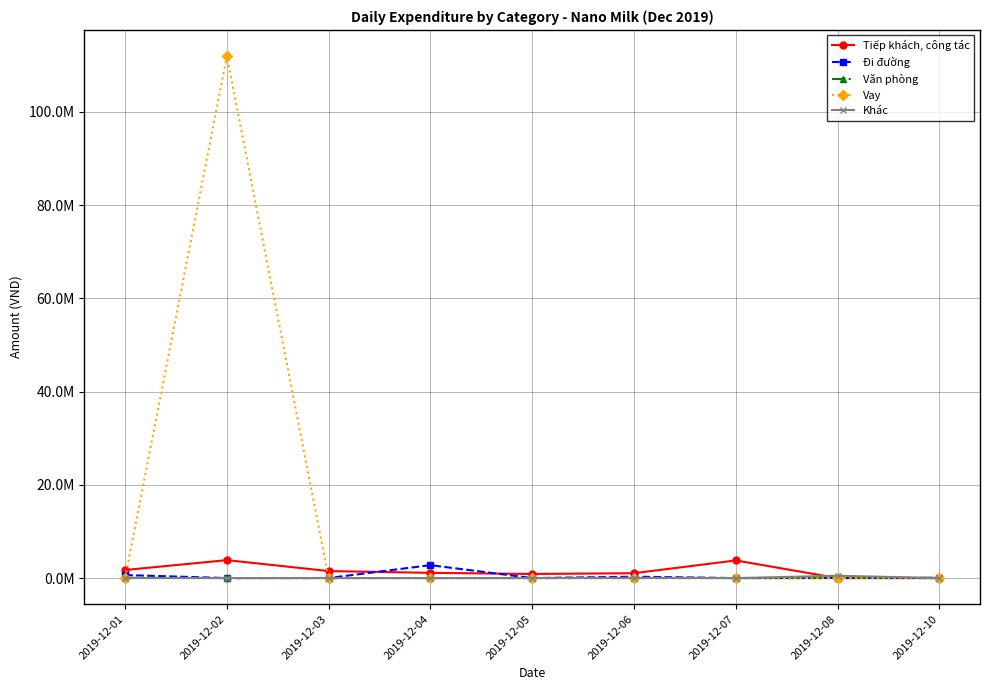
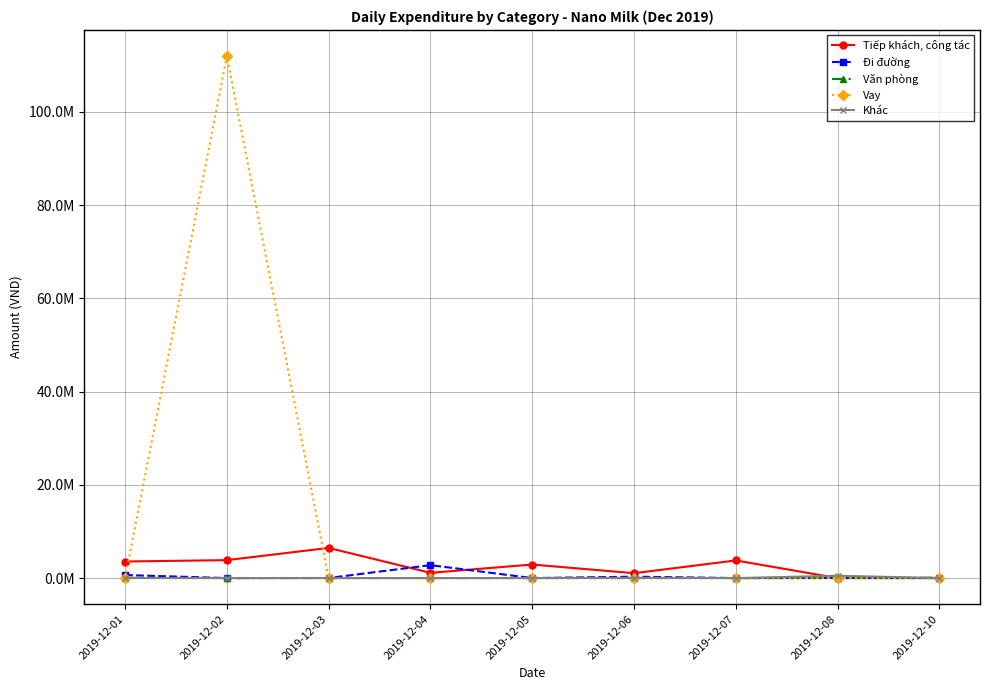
Tiếp khách, công tác, 2019-12-01: 2000000 -> 4000000
Tiếp khách, công tác, 2019-12-03: 2000000 -> 6000000
Tiếp khách, công tác, 2019-12-05: 1000000 -> 3000000
